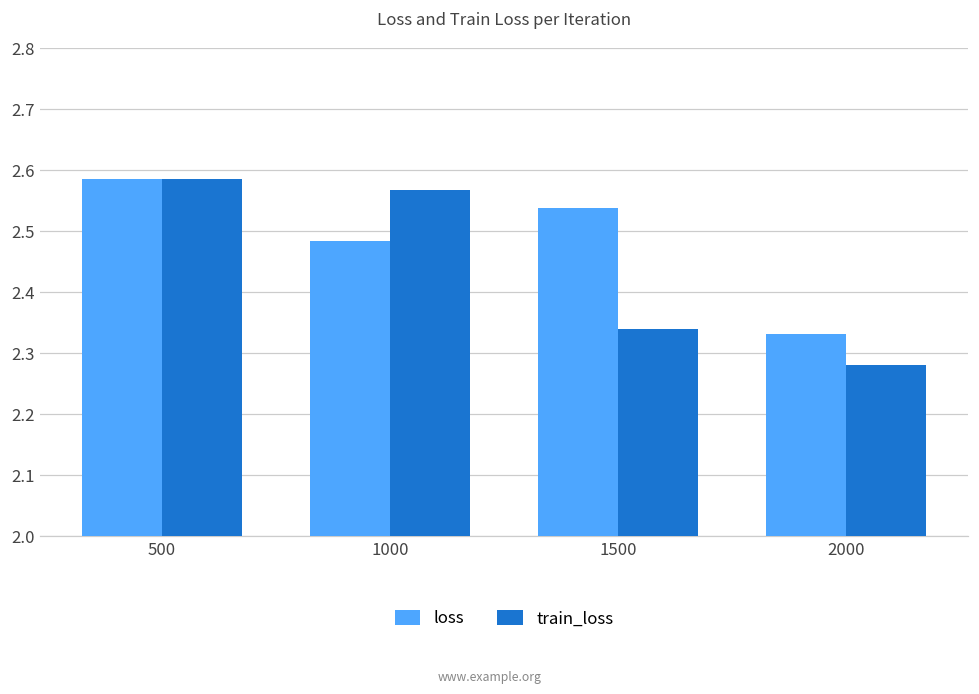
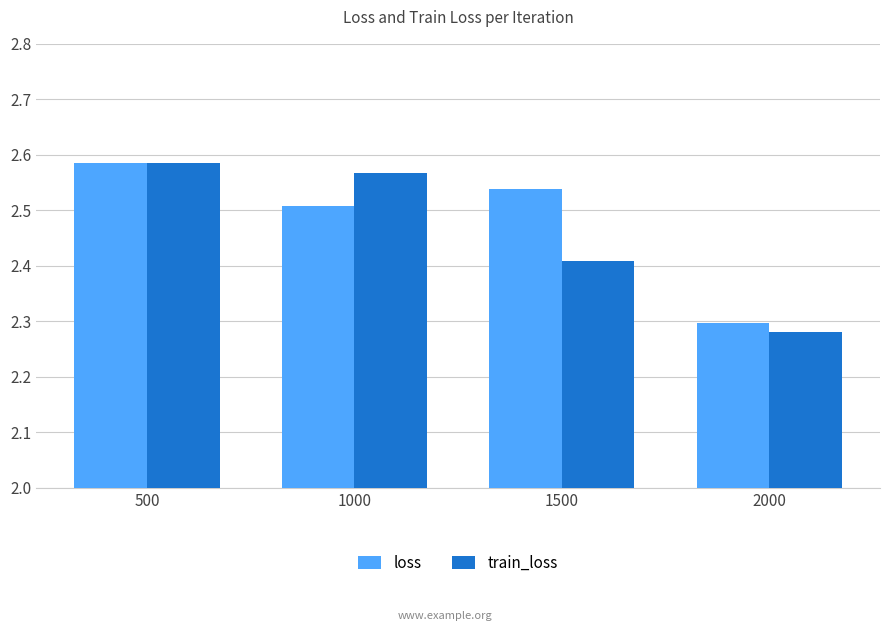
loss, 1000: 2.48 -> 2.51
train_loss, 1500: 2.34 -> 2.41
loss, 2000: 2.33 -> 2.30
